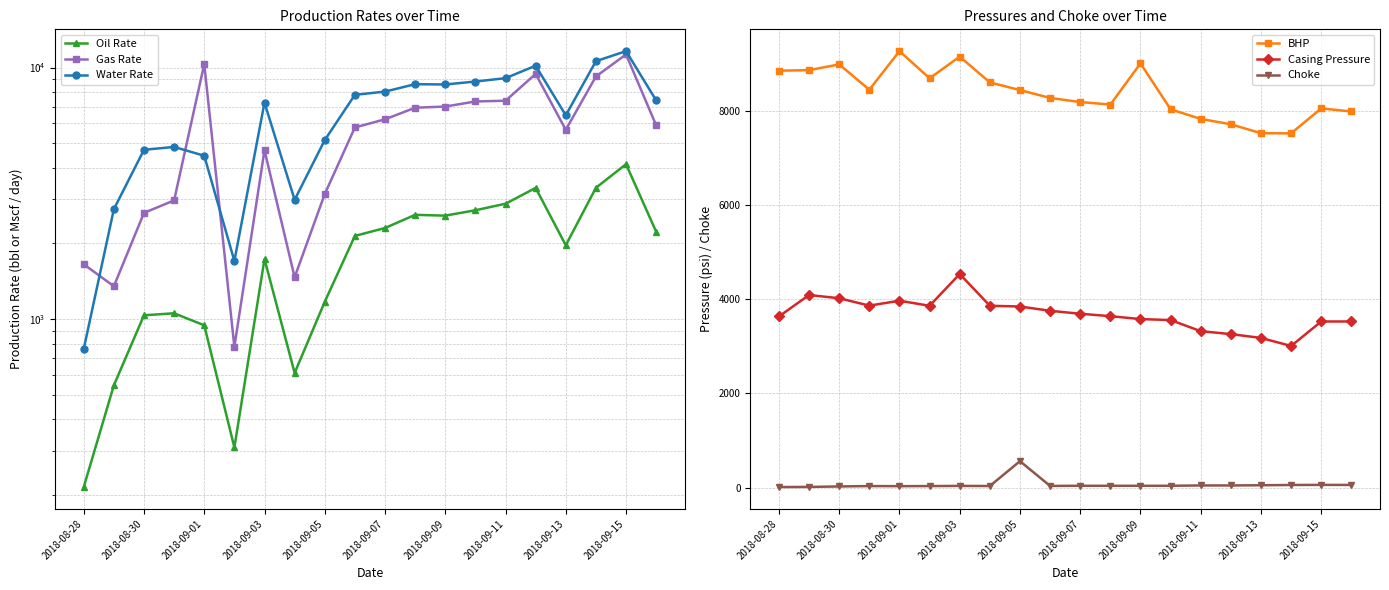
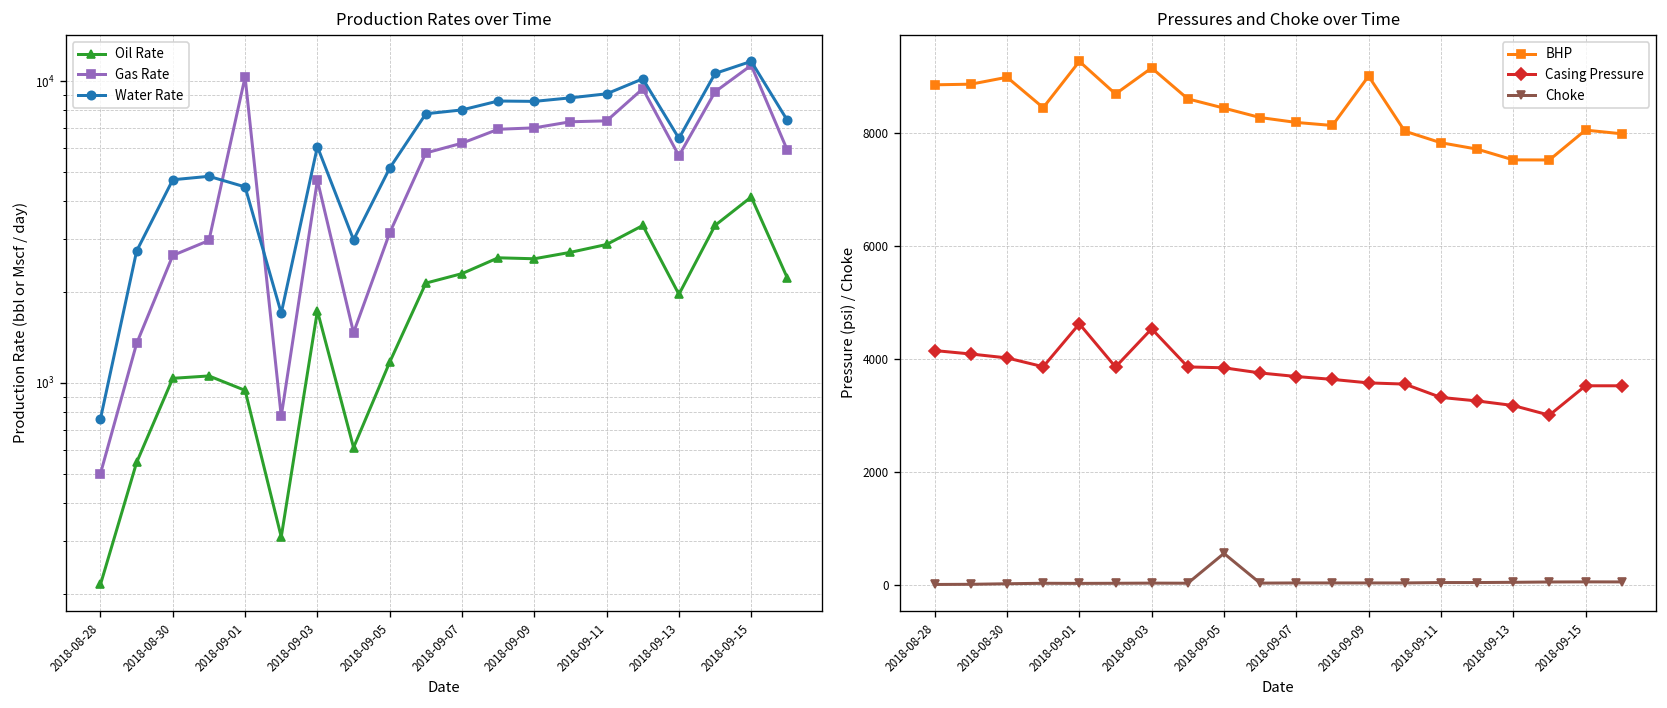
Production Rates over Time, Gas Rate, 2018-08-28: 1700 -> 500
Production Rates over Time, Water Rate, 2018-09-03: 7300 -> 6100
Pressures and Choke over Time, Casing Pressure, 2018-08-28: 3600 -> 4200
Pressures and Choke over Time, Casing Pressure, 2018-09-01: 4000 -> 4600
